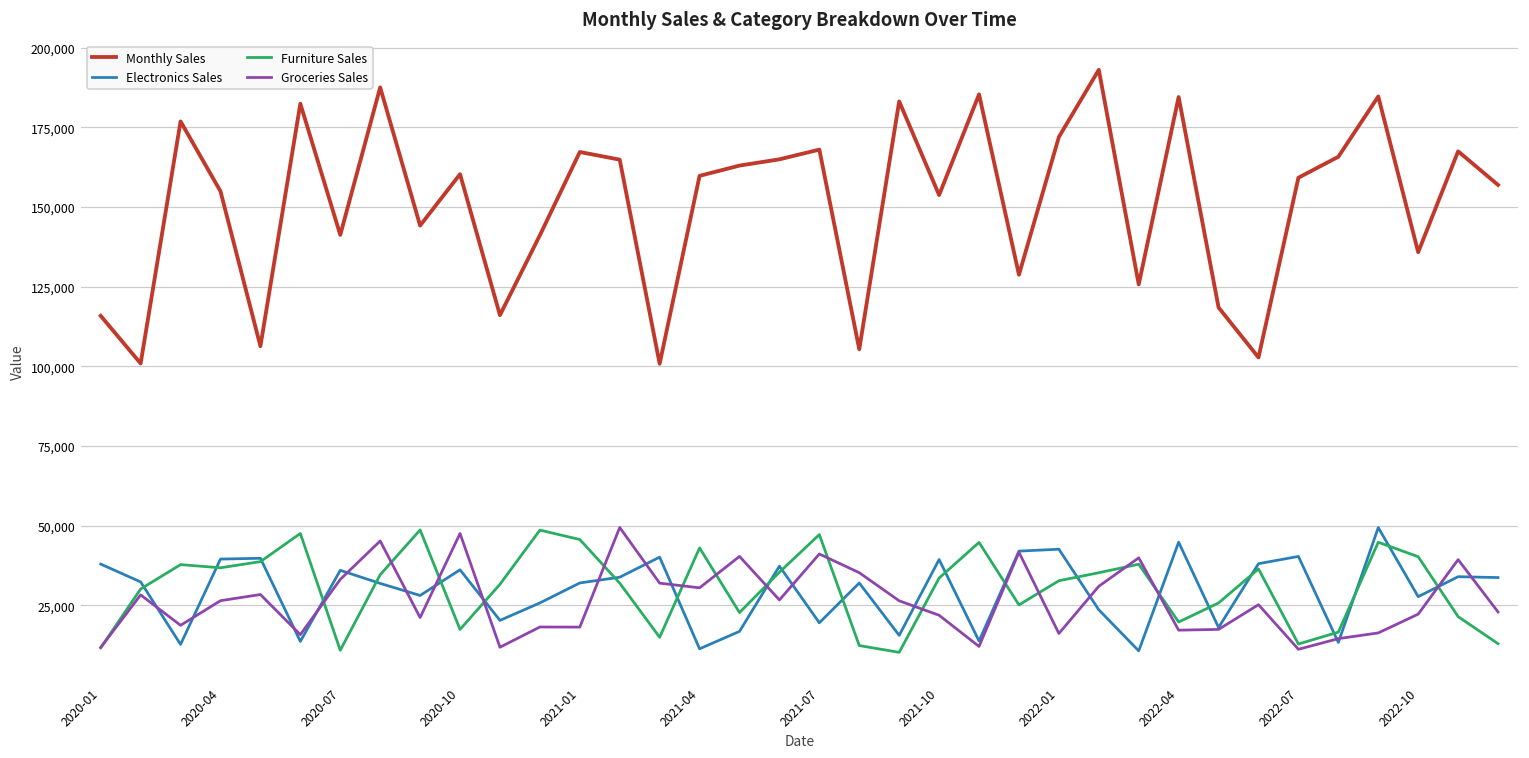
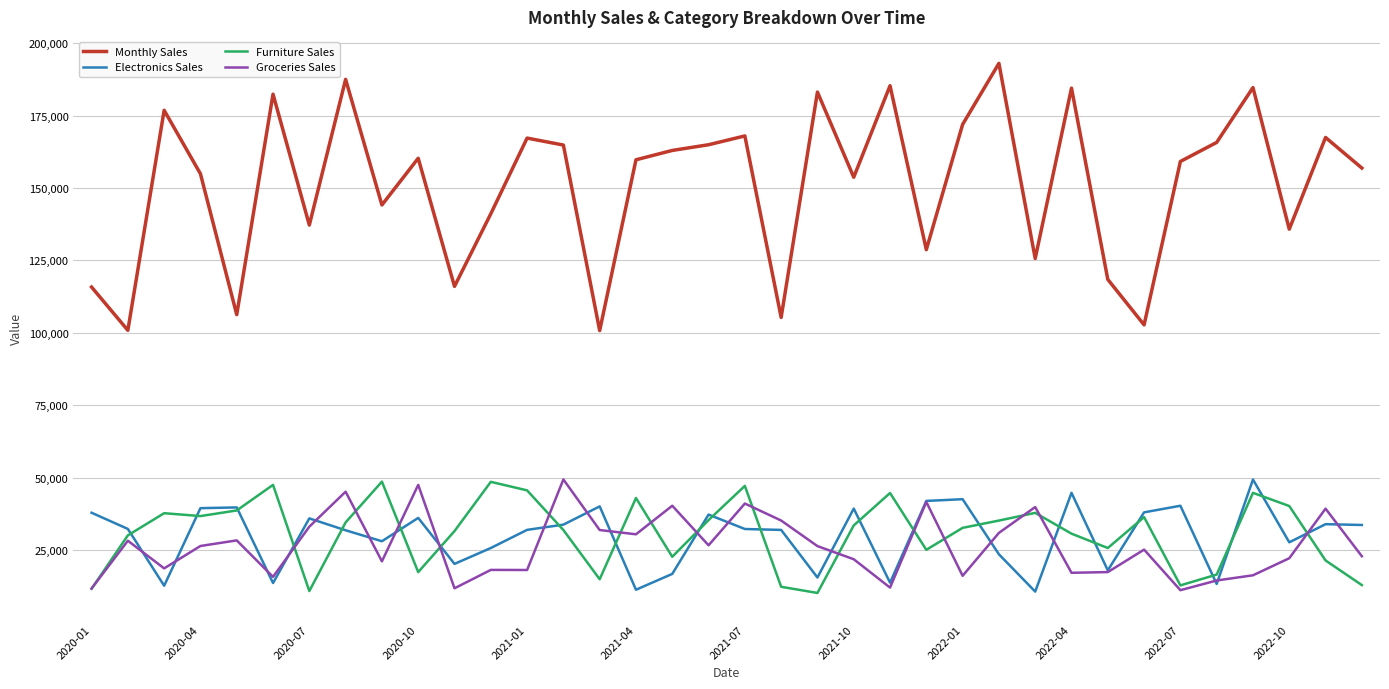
Monthly Sales, 2020-07: 141,000 -> 137,000
Electronics Sales, 2021-07: 19,000 -> 32,000
Furniture Sales, 2022-04: 20,000 -> 31,000
